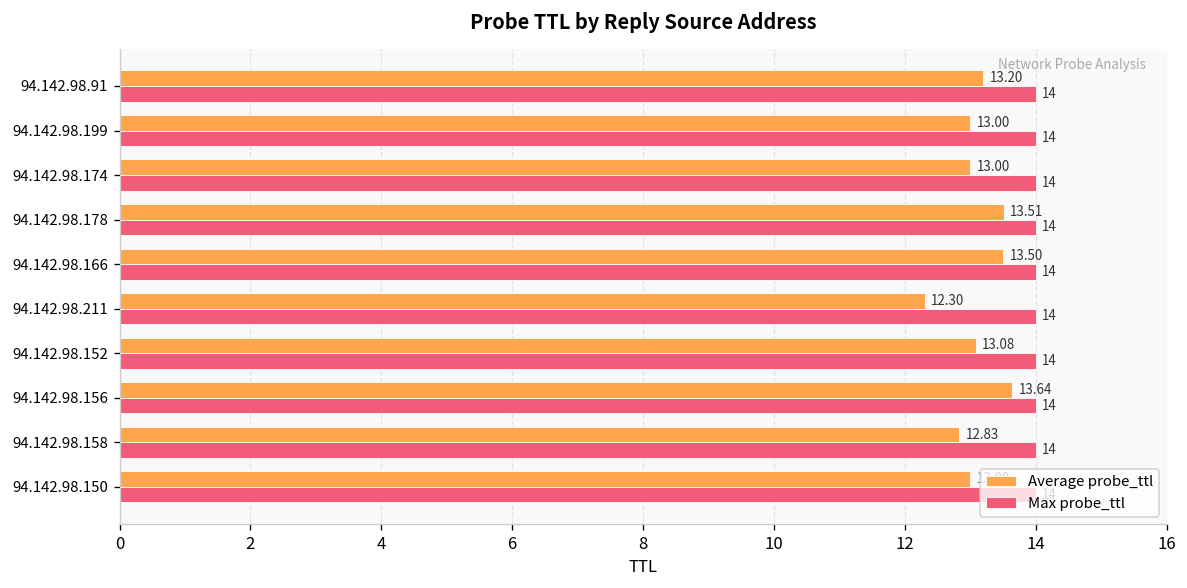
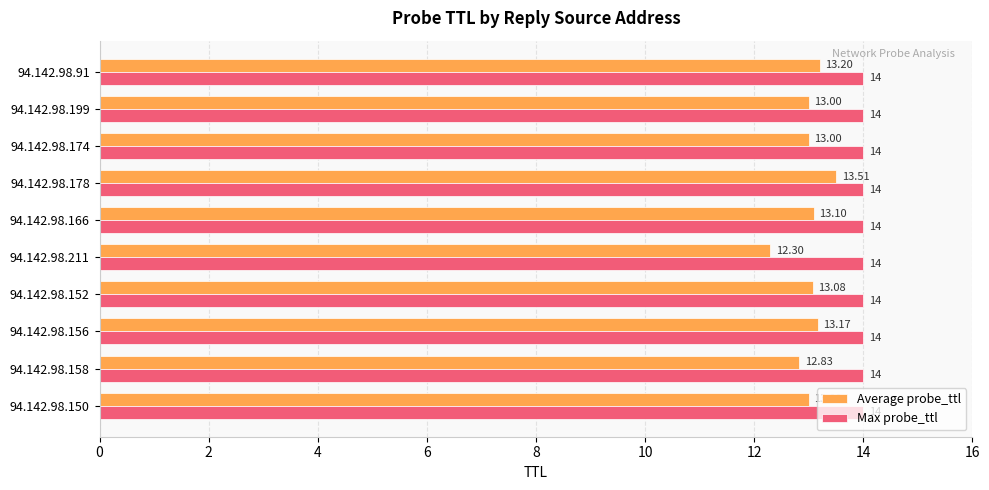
Average probe_ttl, 94.142.98.166: 13.50 -> 13.10
Average probe_ttl, 94.142.98.156: 13.64 -> 13.17
